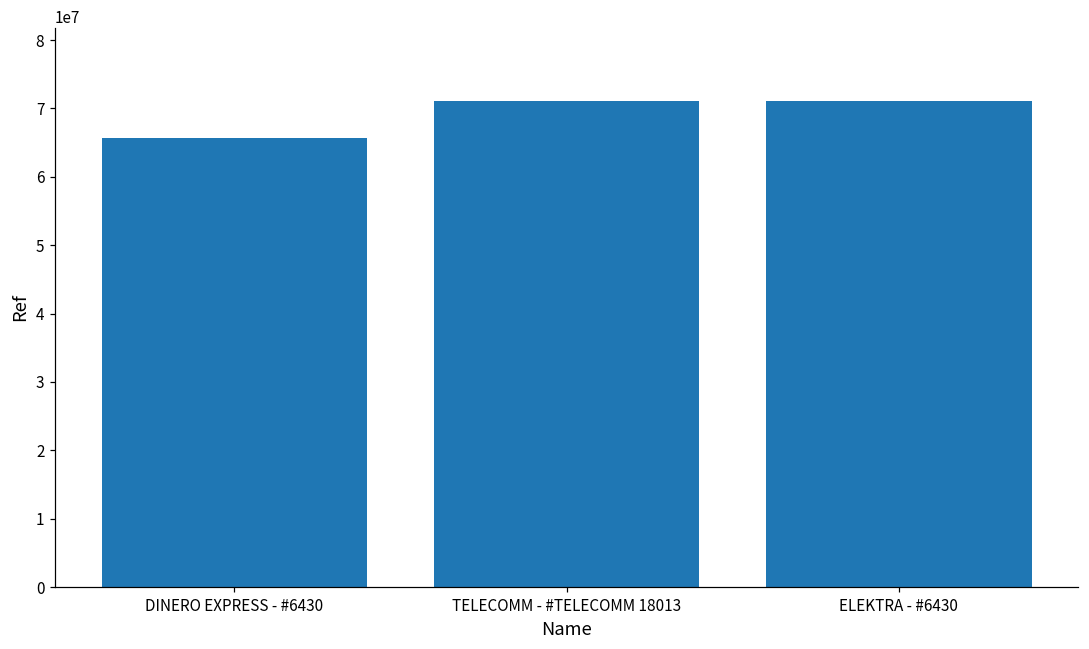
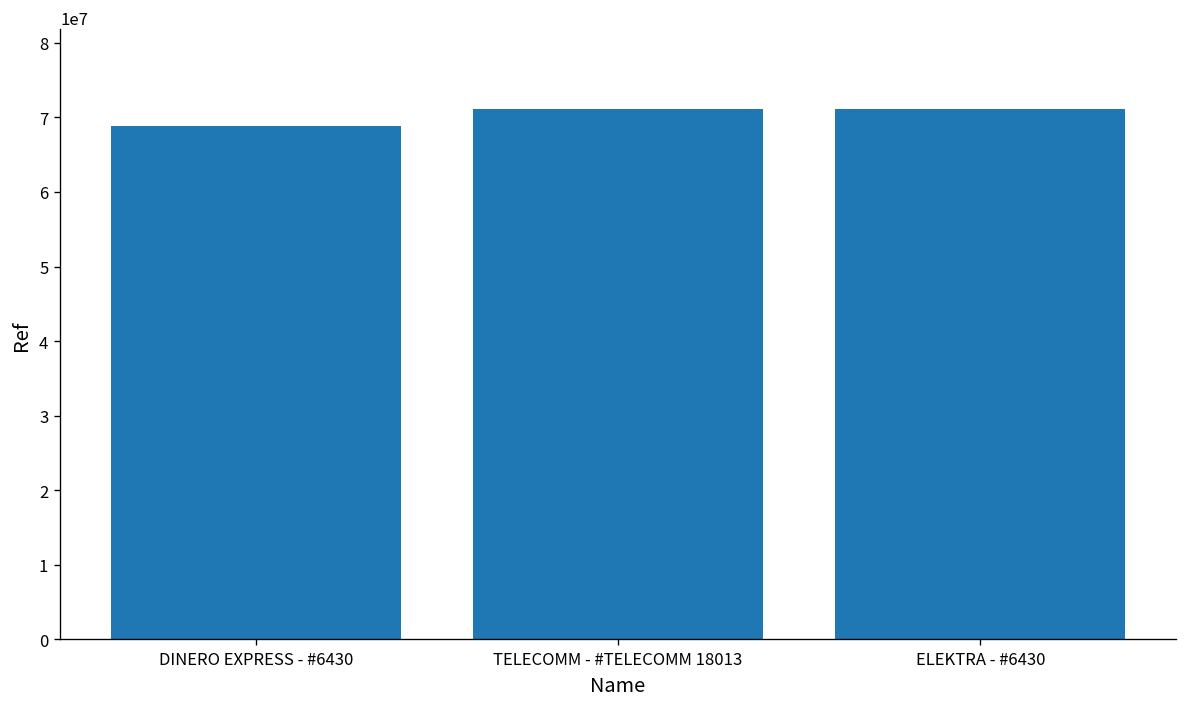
DINERO EXPRESS - #6430: 66000000 -> 69000000
